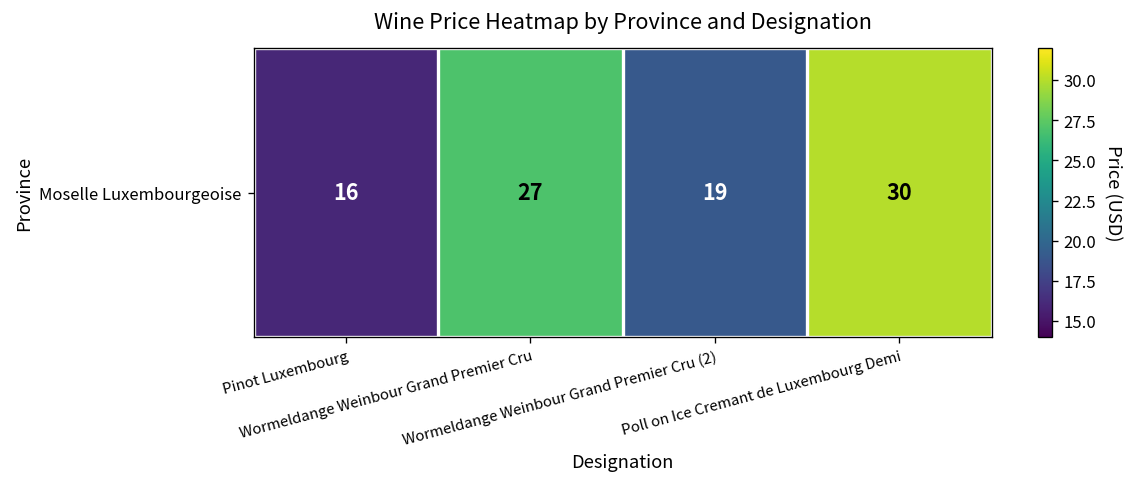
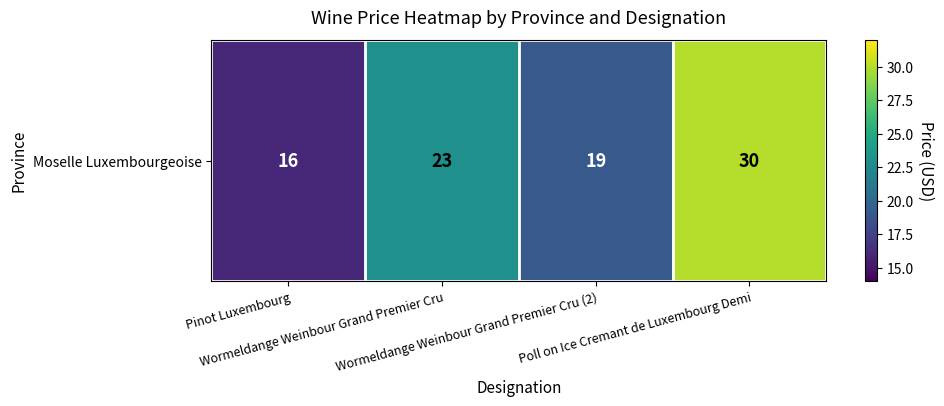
Moselle Luxembourgeoise, Wormeldange Weinbour Grand Premier Cru: 27 -> 23
